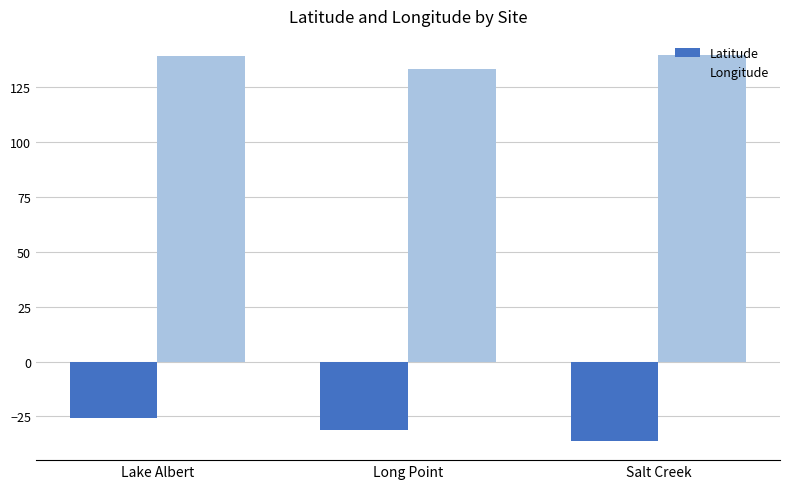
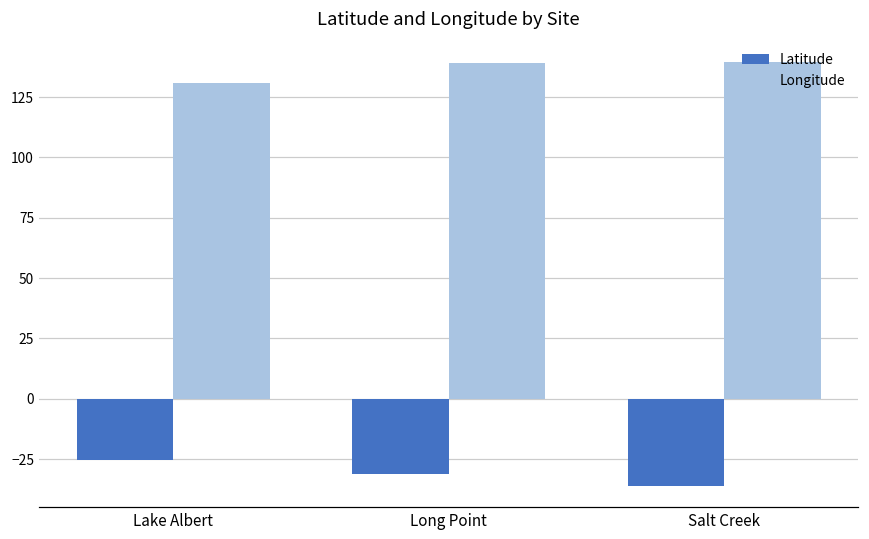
Longitude, Lake Albert: 139 -> 131
Longitude, Long Point: 133 -> 139
